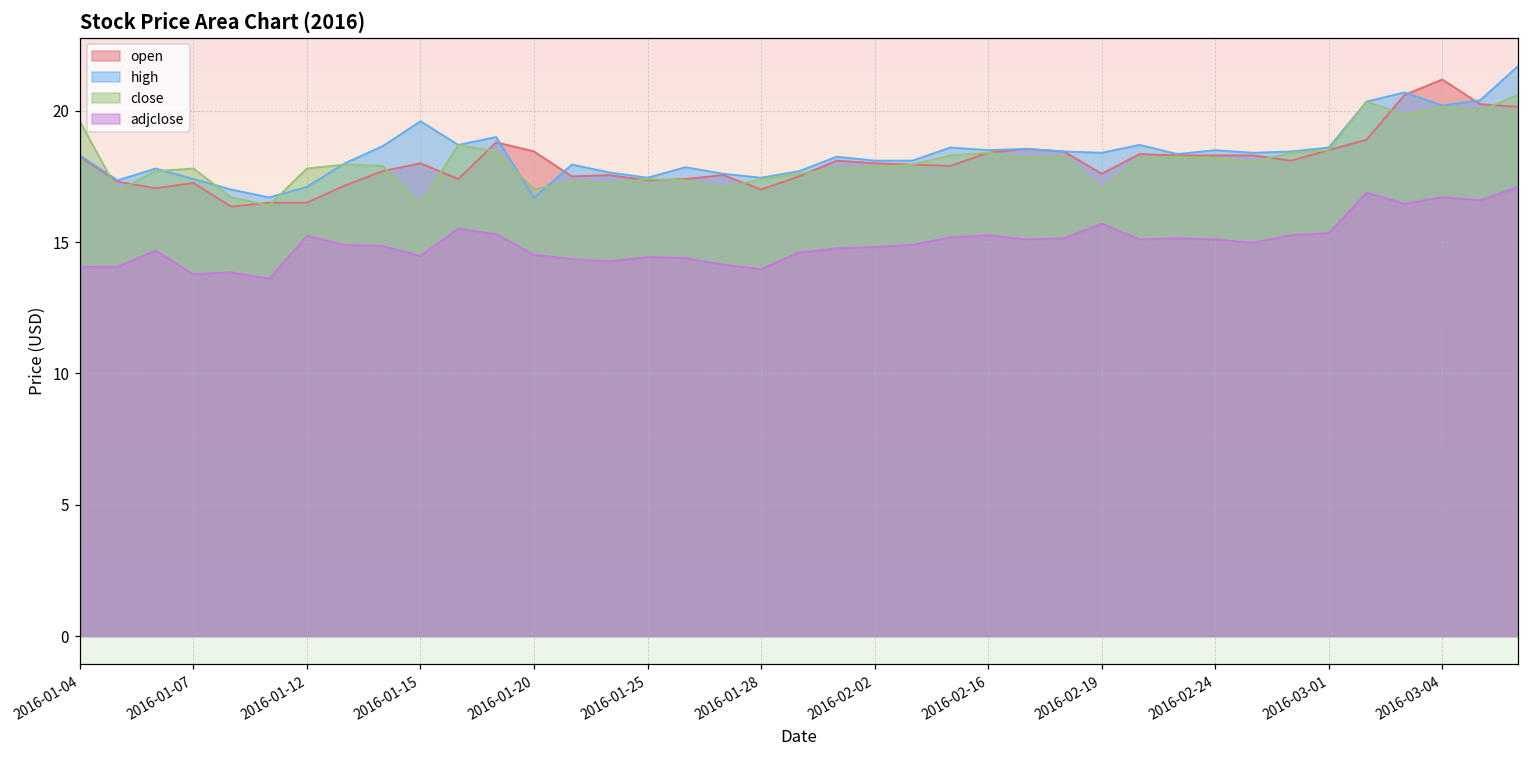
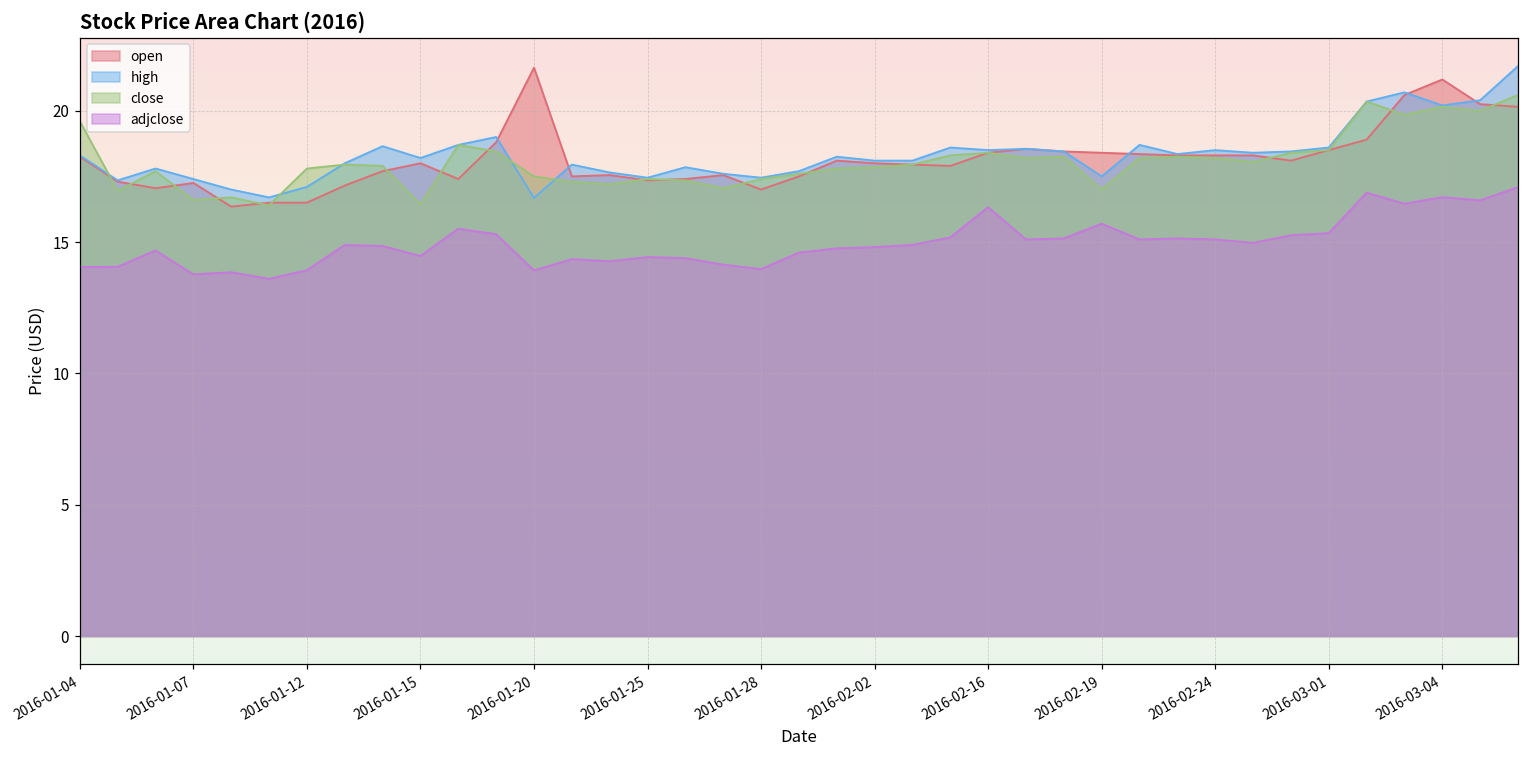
close, 2016-01-07: 17.8 -> 16.6
adjclose, 2016-01-12: 15.2 -> 13.9
high, 2016-01-15: 19.6 -> 18.2
open, 2016-01-20: 18.5 -> 21.6
close, 2016-01-20: 17.0 -> 17.5
adjclose, 2016-01-20: 14.5 -> 13.9
adjclose, 2016-02-16: 15.3 -> 16.3
open, 2016-02-19: 17.6 -> 18.4
high, 2016-02-19: 18.4 -> 17.5
